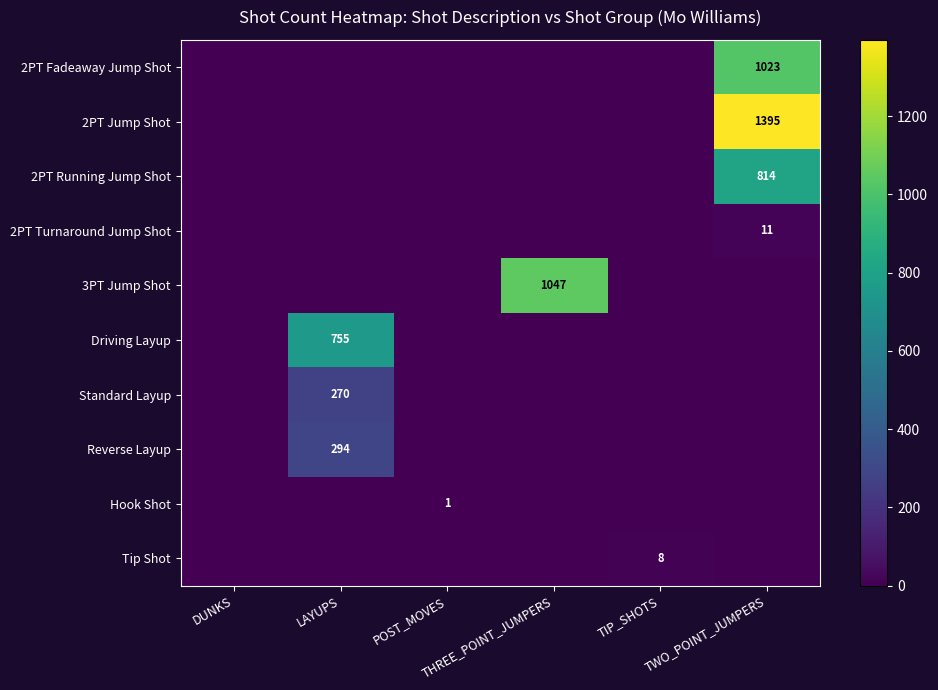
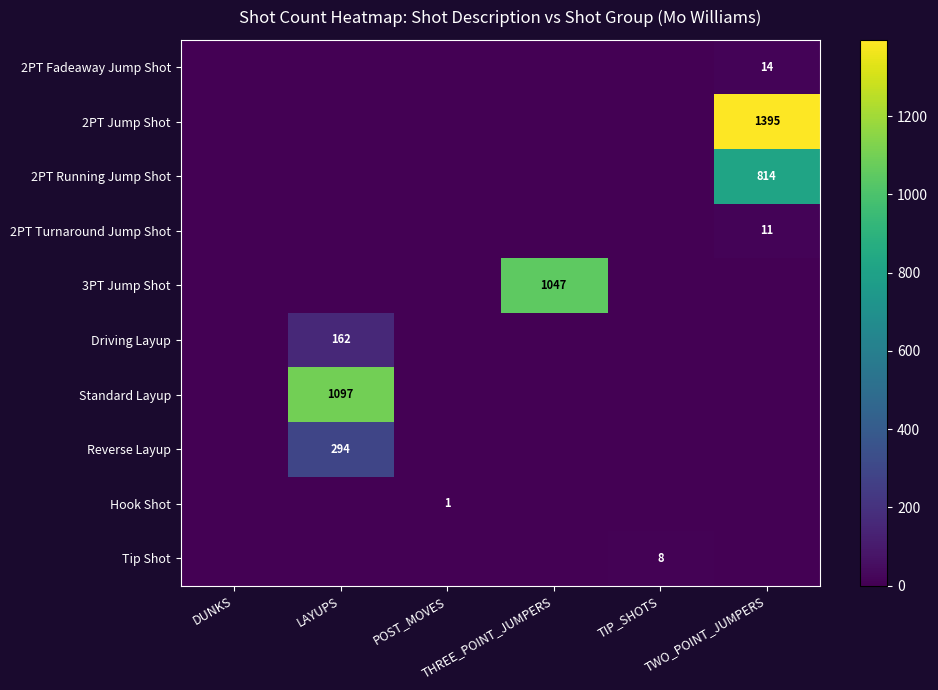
2PT Fadeaway Jump Shot, TWO_POINT_JUMPERS: 1023 -> 14
Driving Layup, LAYUPS: 755 -> 162
Standard Layup, LAYUPS: 270 -> 1097
